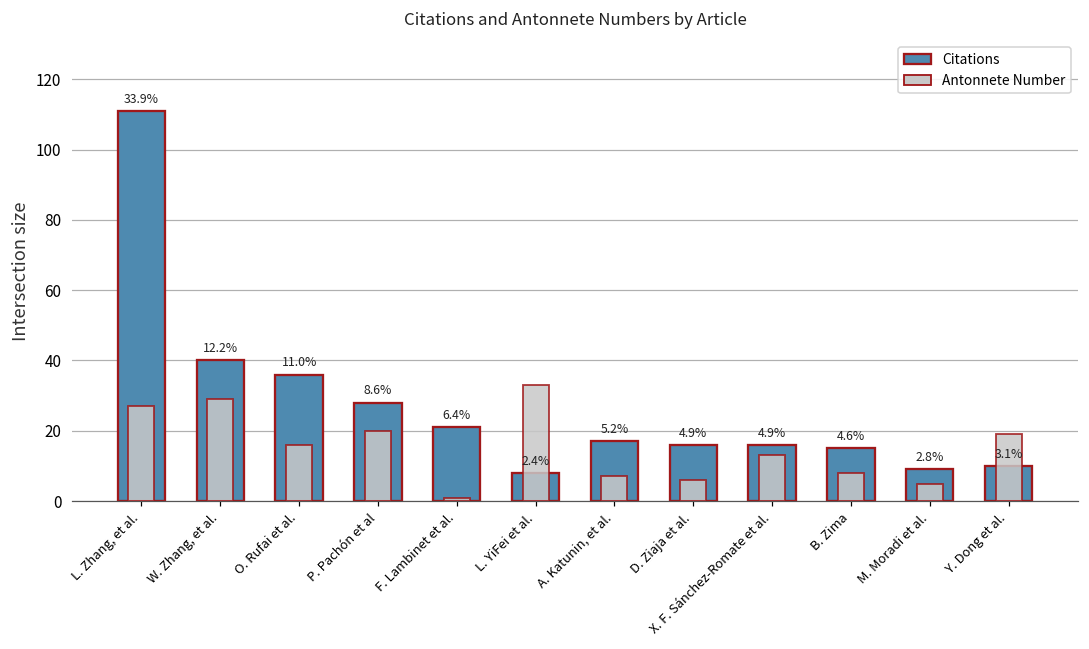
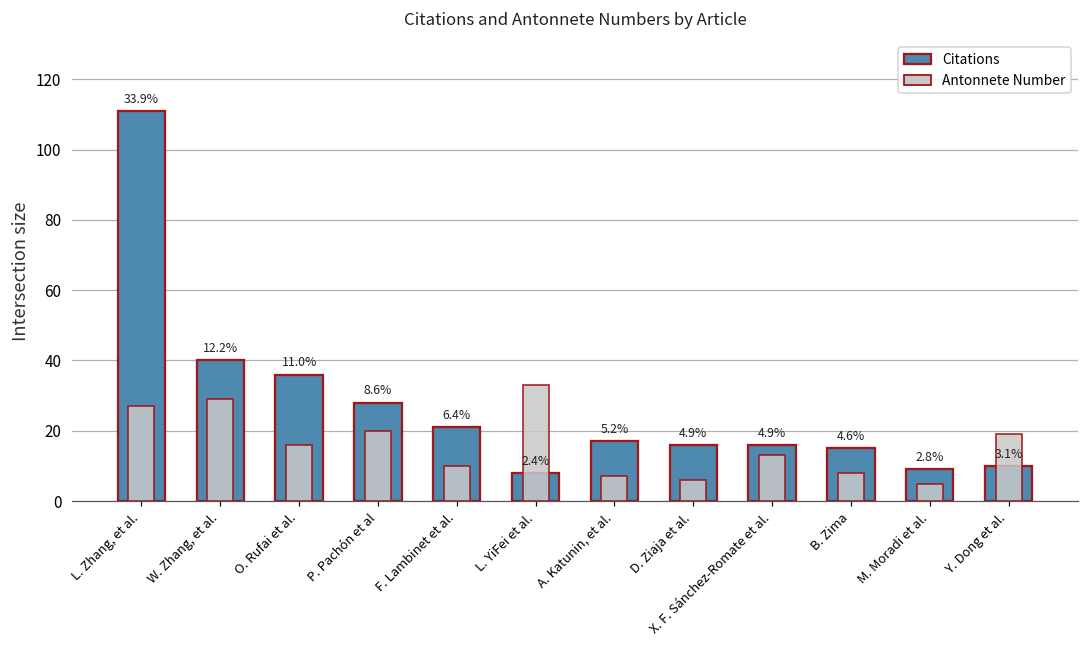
Antonnete Number, F. Lambinet et al.: 1 -> 10
